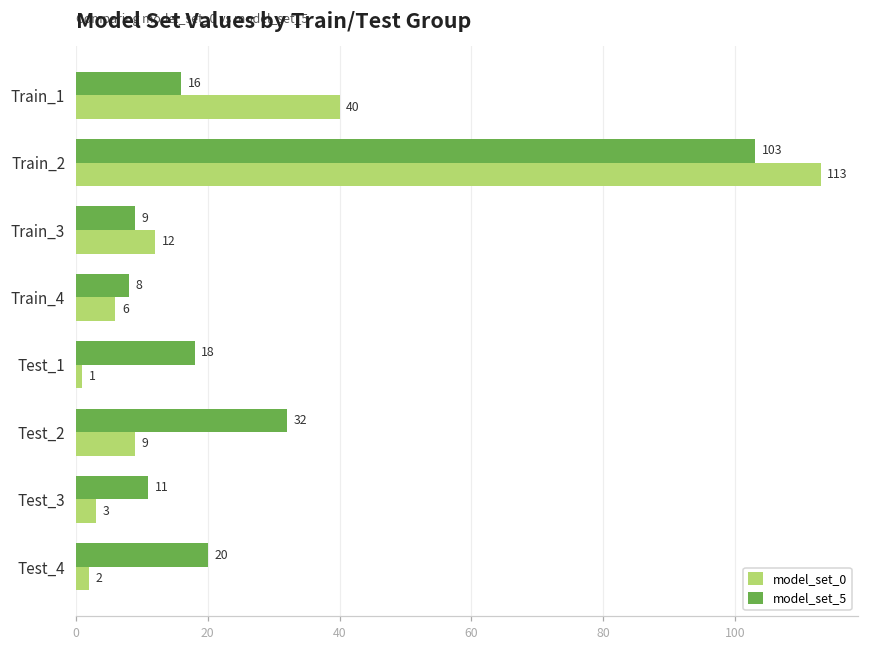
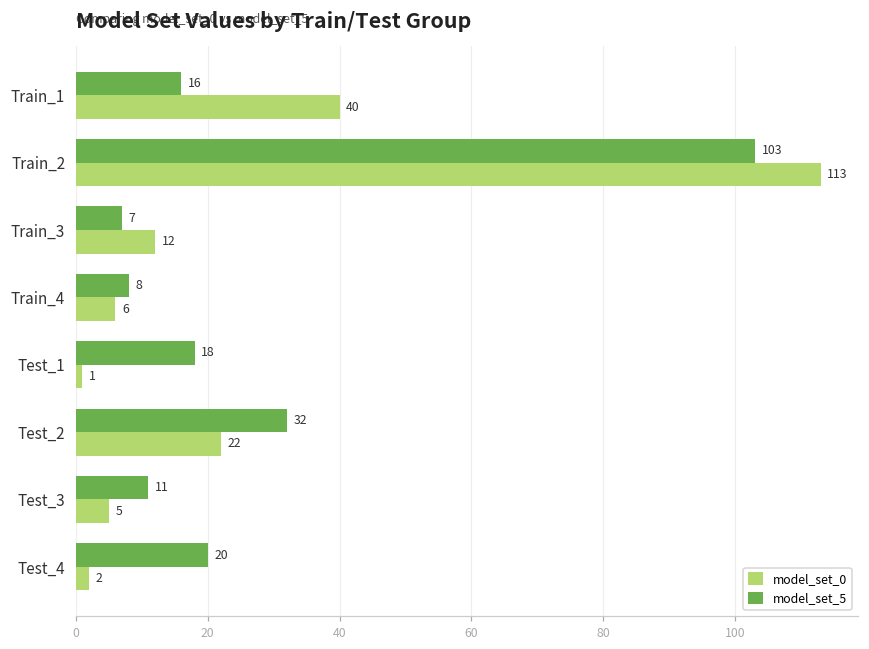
model_set_5, Train_3: 9 -> 7
model_set_0, Test_2: 9 -> 22
model_set_0, Test_3: 3 -> 5
